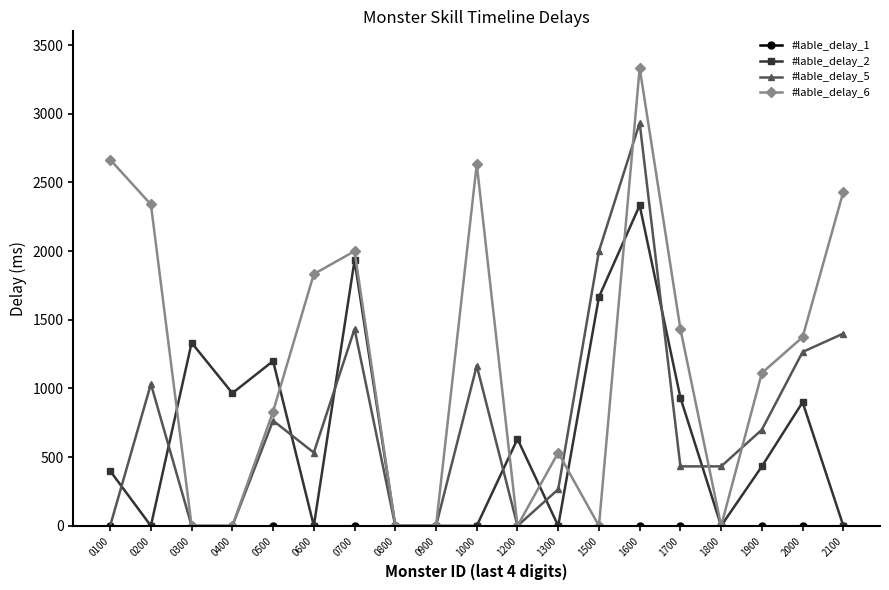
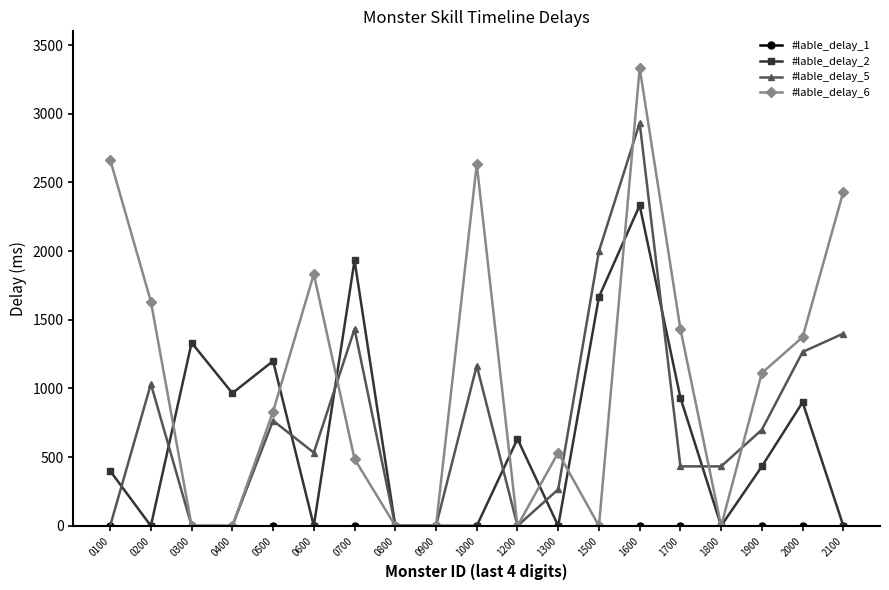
#lable_delay_6, 0200: 2340 -> 1630
#lable_delay_6, 0700: 2000 -> 490
